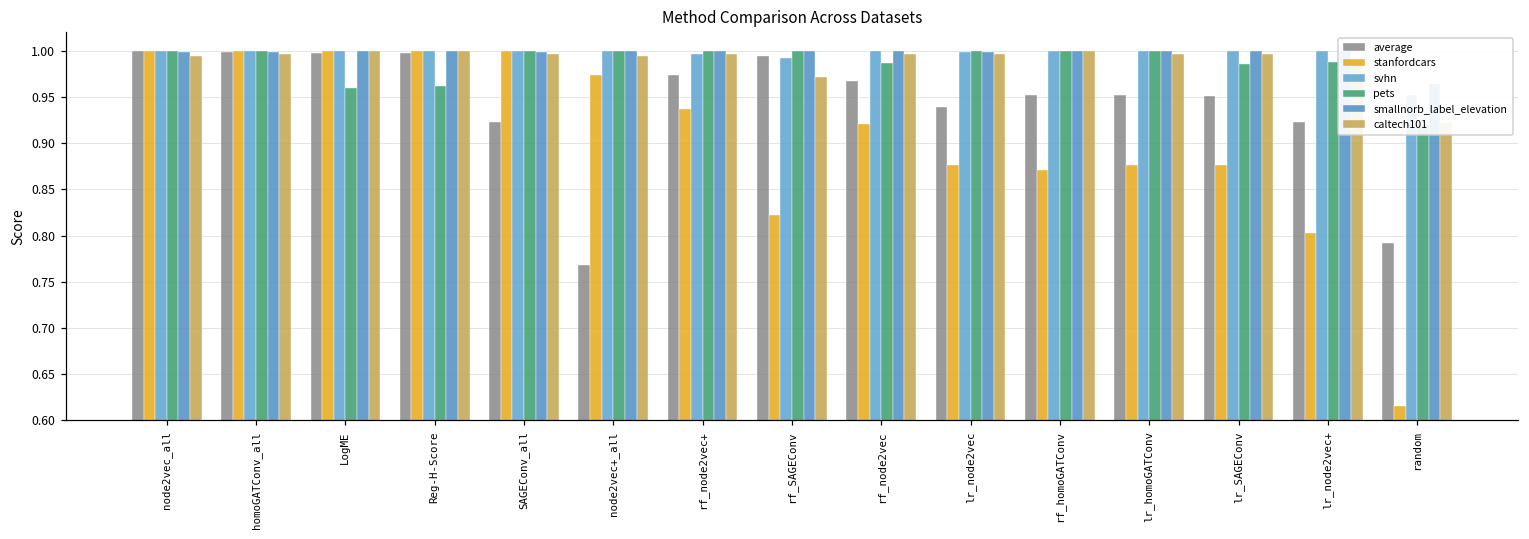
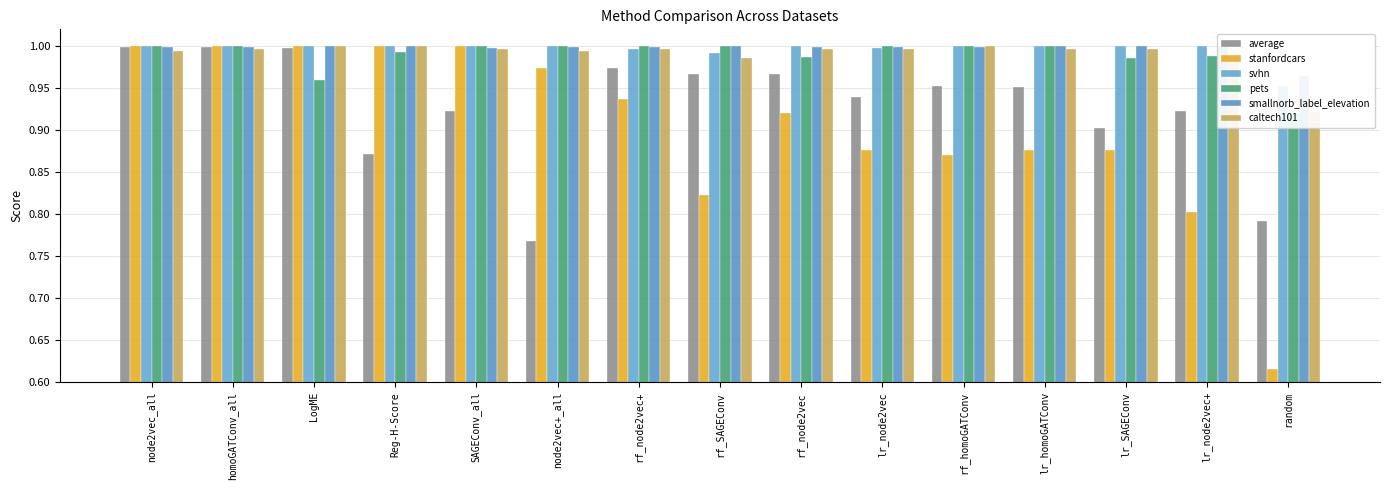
average, Reg-H-Score: 1.00 -> 0.87
pets, Reg-H-Score: 0.96 -> 0.99
average, rf_SAGEConv: 0.99 -> 0.97
caltech101, rf_SAGEConv: 0.97 -> 0.99
average, lr_SAGEConv: 0.95 -> 0.90
